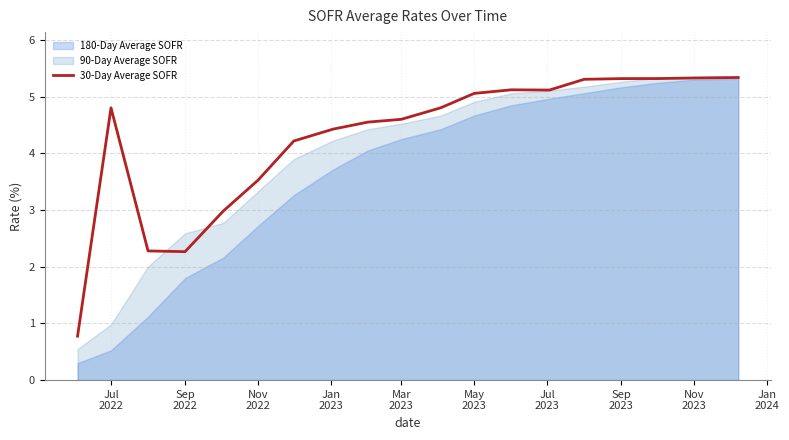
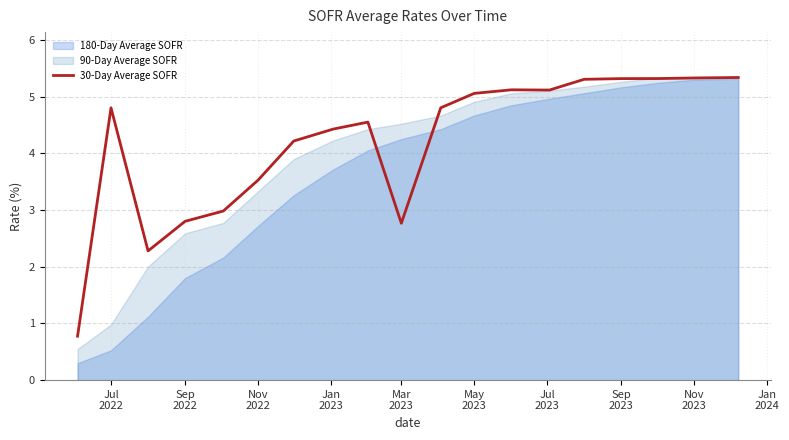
30-Day Average SOFR, Sep 2022: 2.3 -> 2.8
30-Day Average SOFR, Mar 2023: 4.6 -> 2.8
